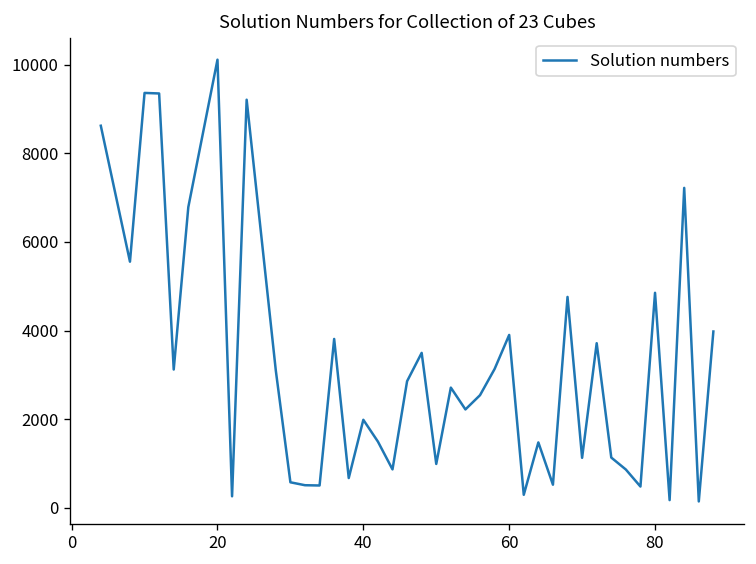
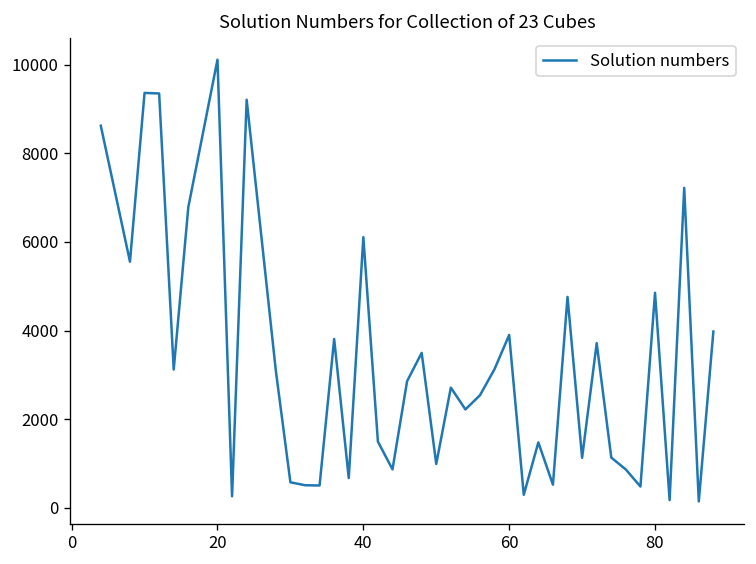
40: 2000 -> 6100
